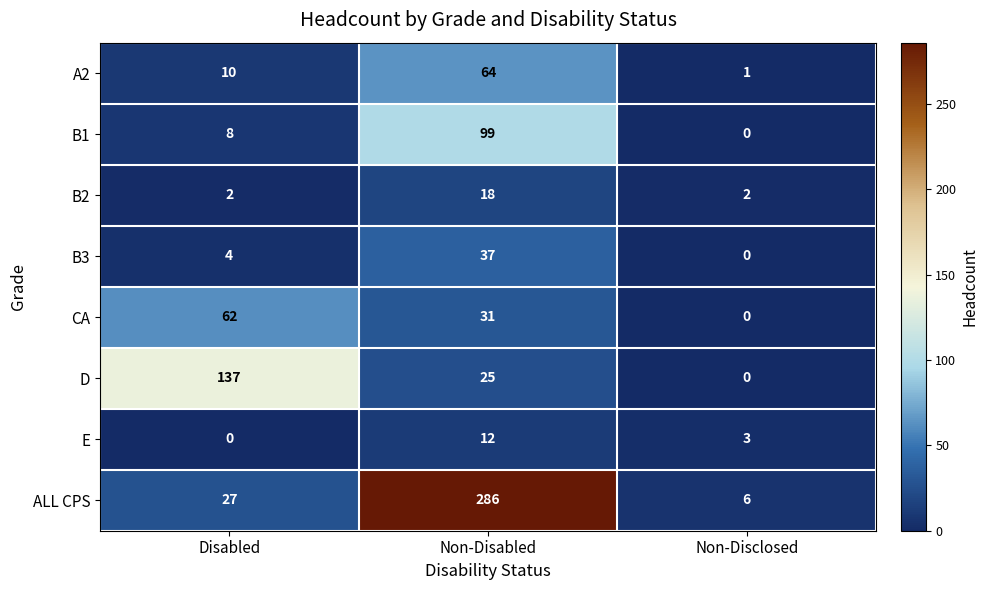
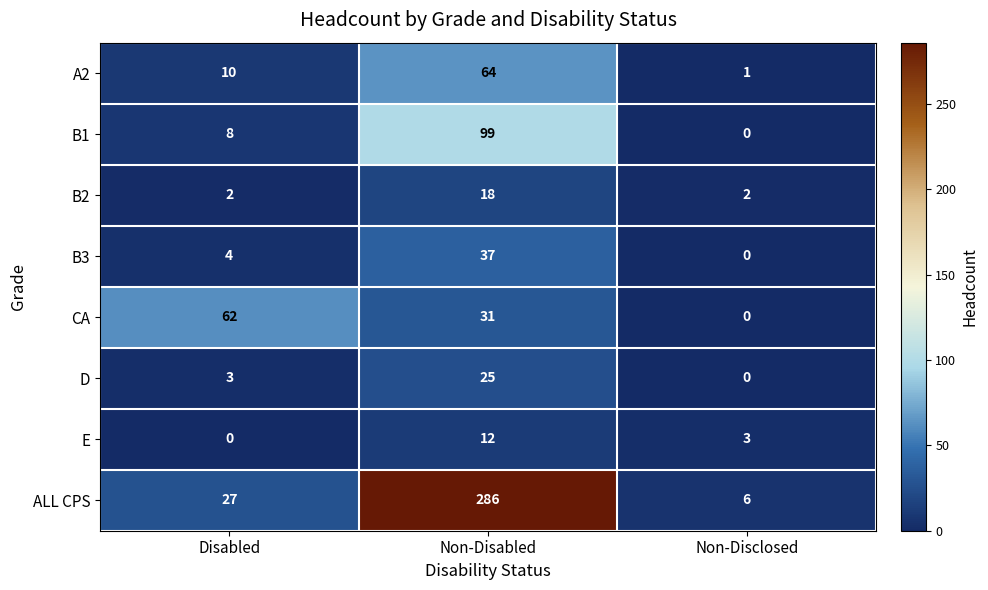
D, Disabled: 137 -> 3
